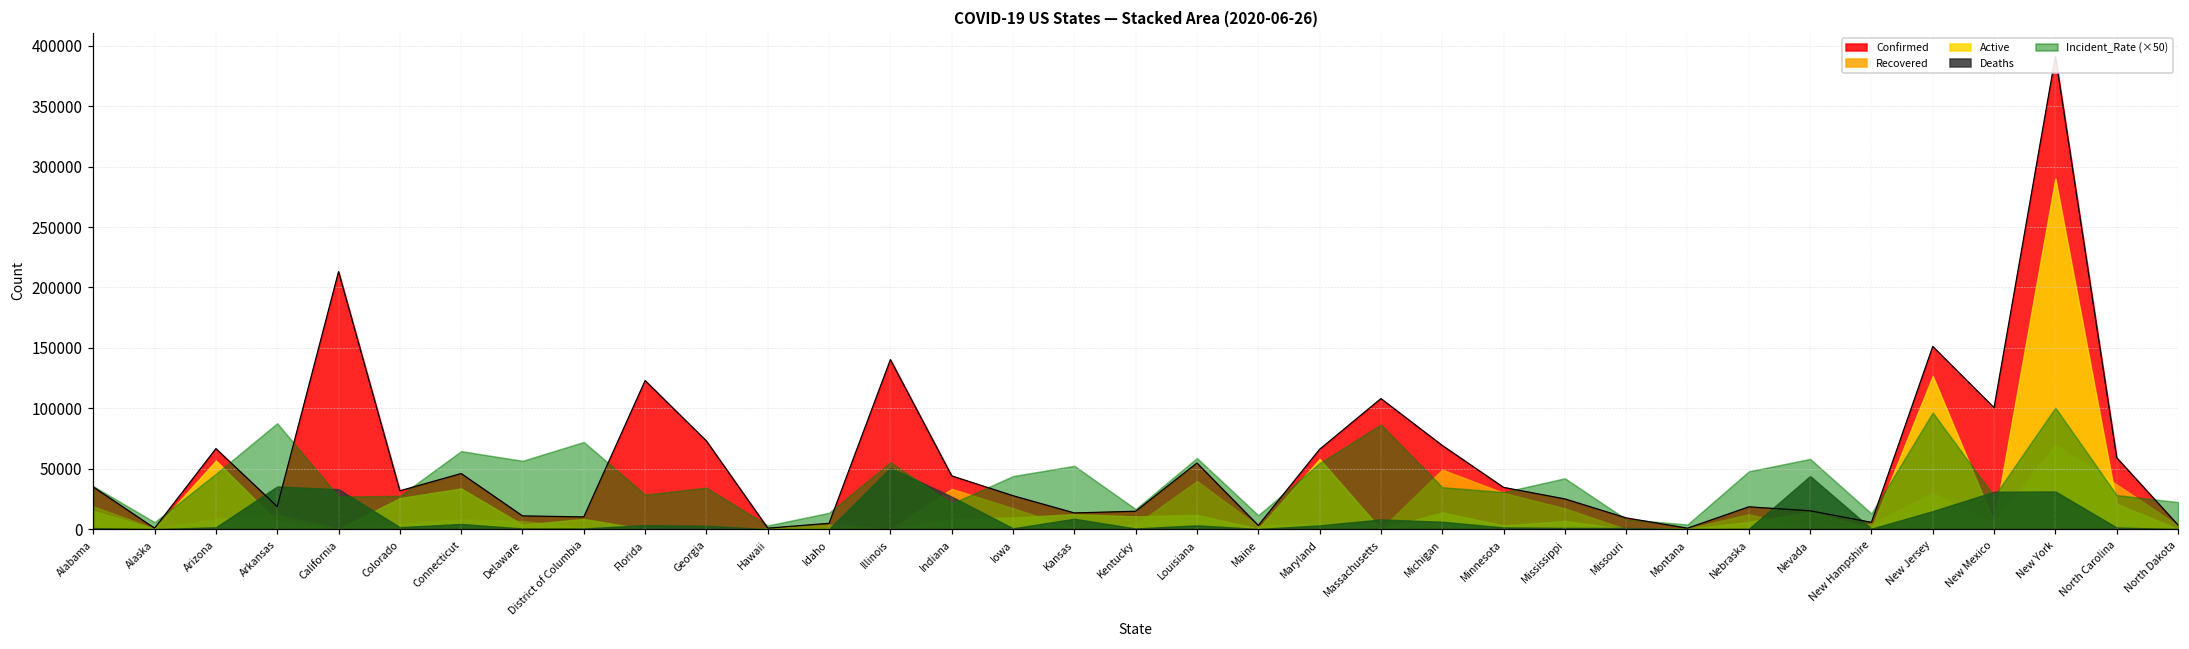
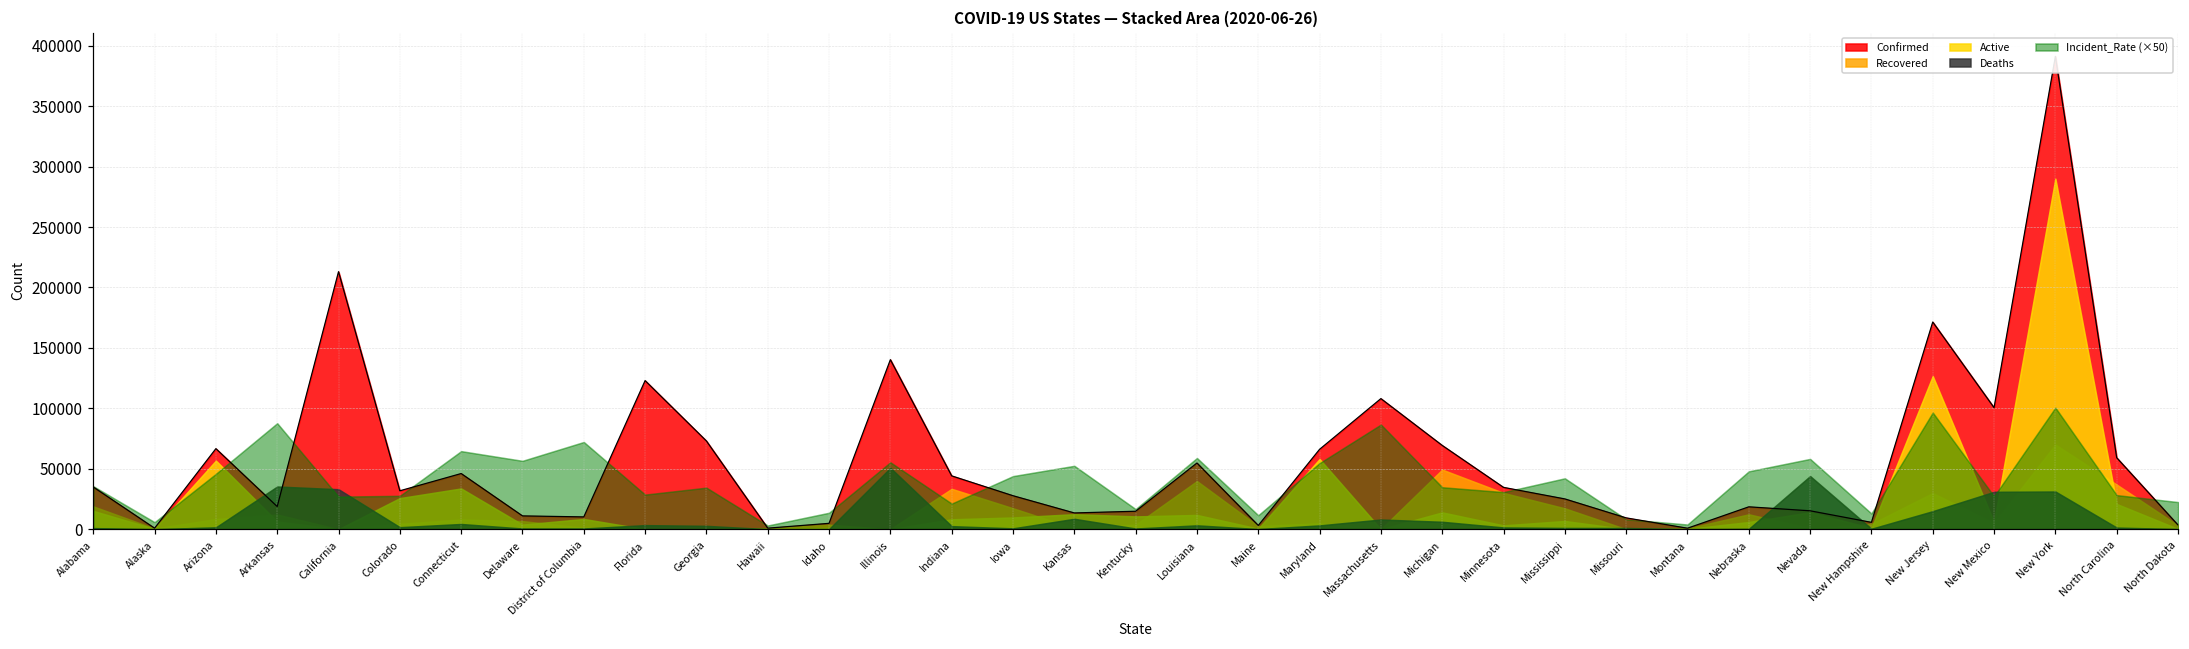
Deaths, Indiana: 27000 -> 3000
Confirmed, New Jersey: 151000 -> 171000
